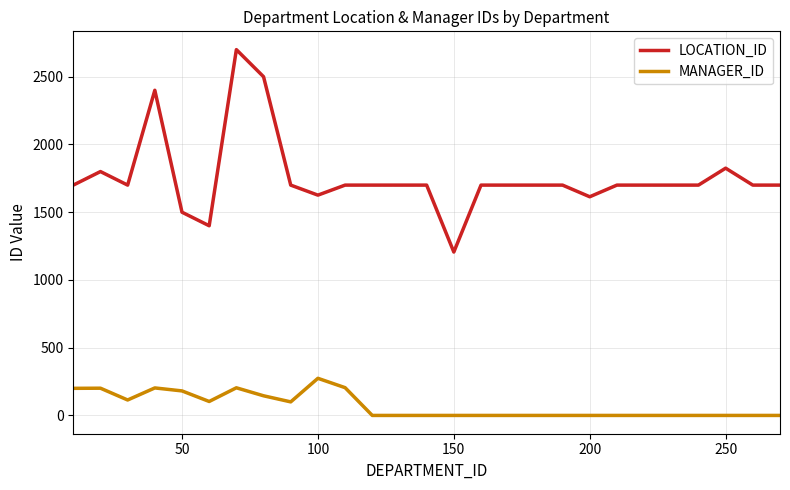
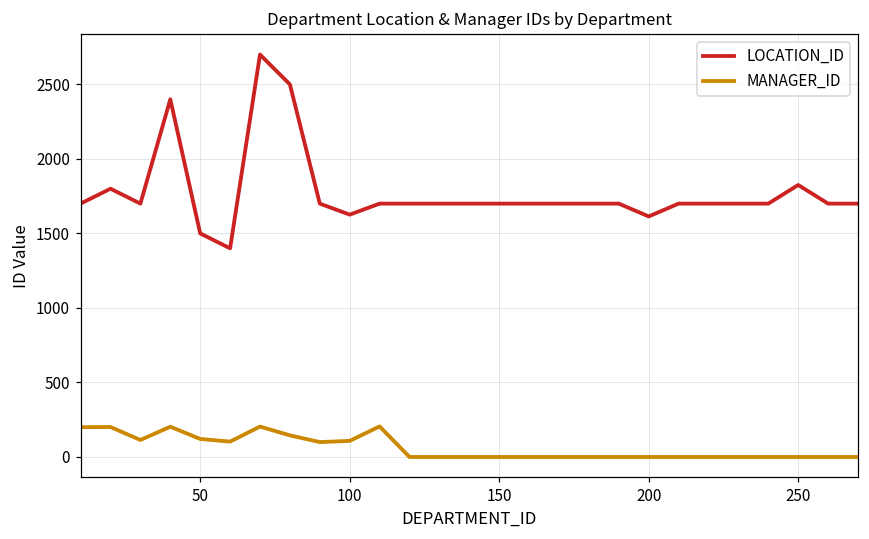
MANAGER_ID, 50: 180 -> 120
MANAGER_ID, 100: 270 -> 110
LOCATION_ID, 150: 1210 -> 1700
